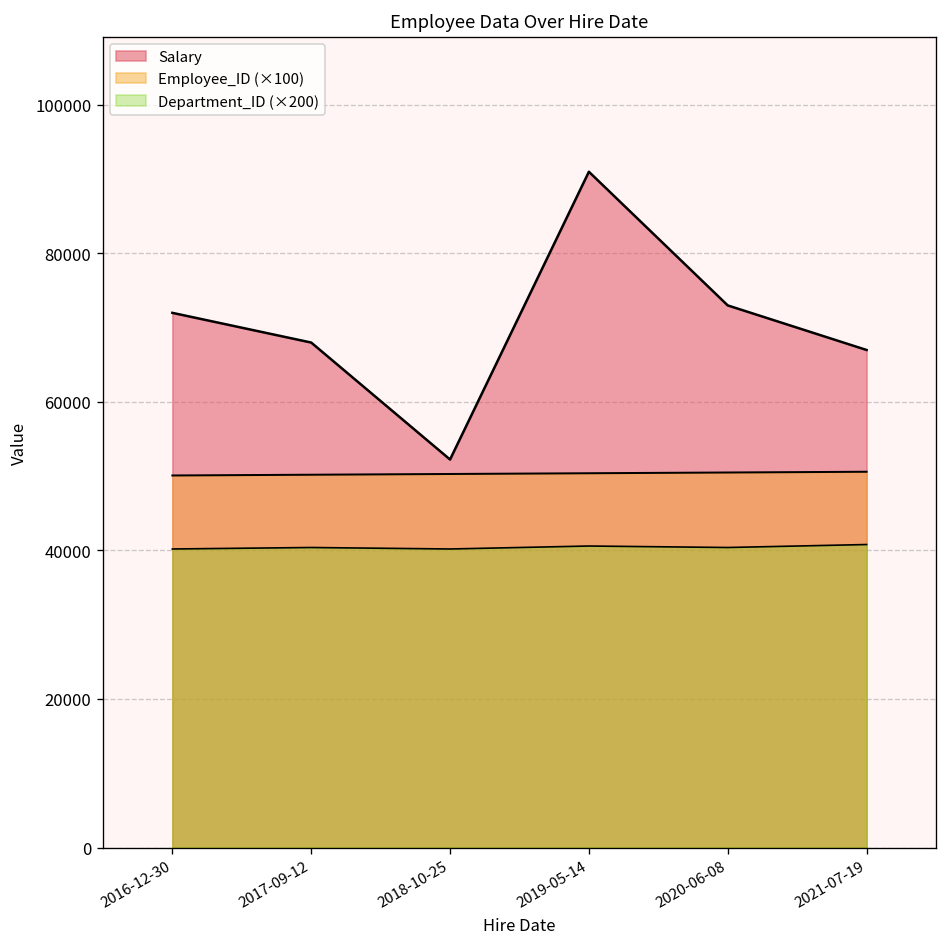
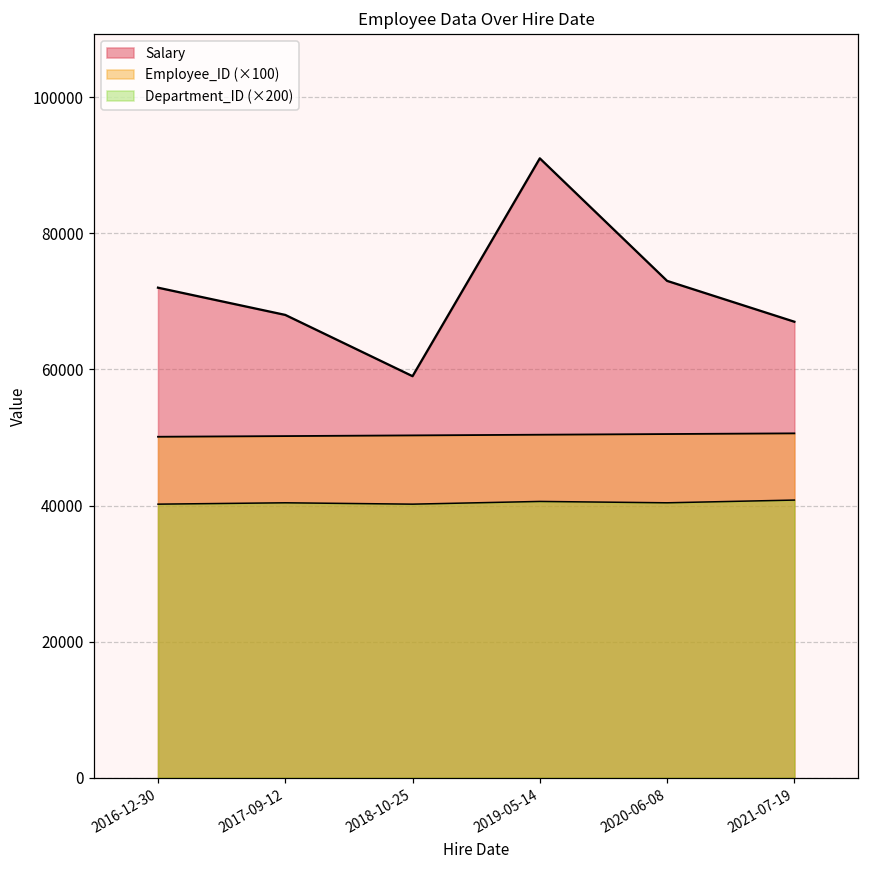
Salary, 2018-10-25: 52000 -> 59000
